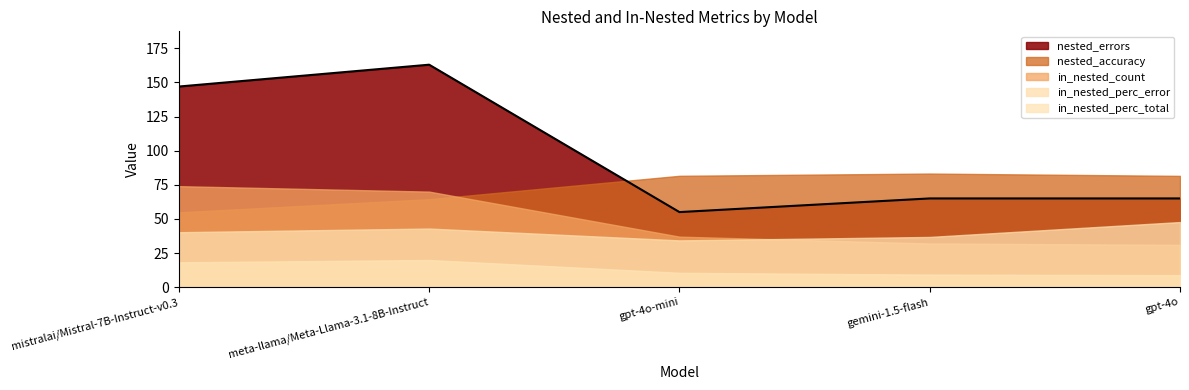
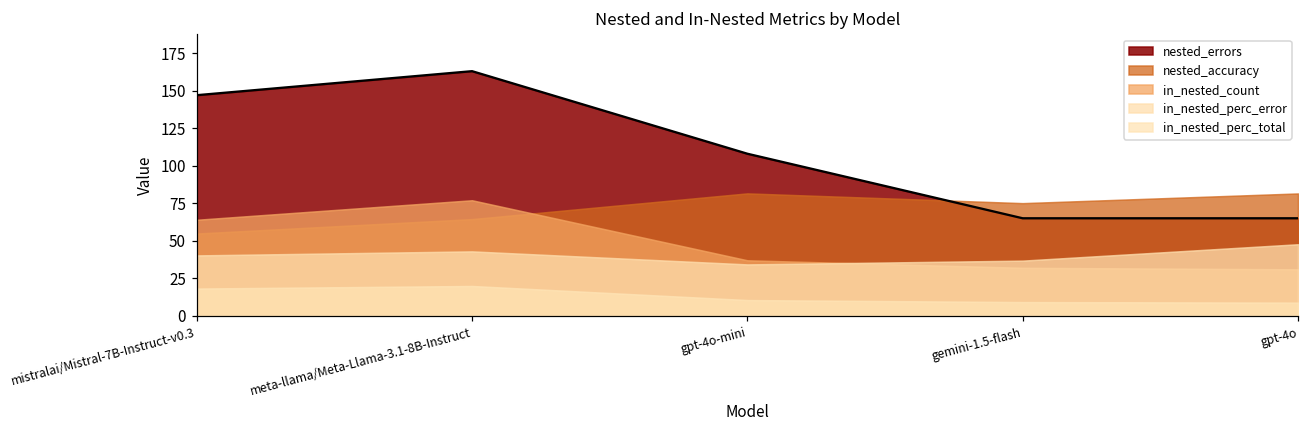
in_nested_count, mistralai/Mistral-7B-Instruct-v0.3: 74 -> 64
in_nested_count, meta-llama/Meta-Llama-3.1-8B-Instruct: 70 -> 77
nested_errors, gpt-4o-mini: 55 -> 108
nested_accuracy, gemini-1.5-flash: 83 -> 75
